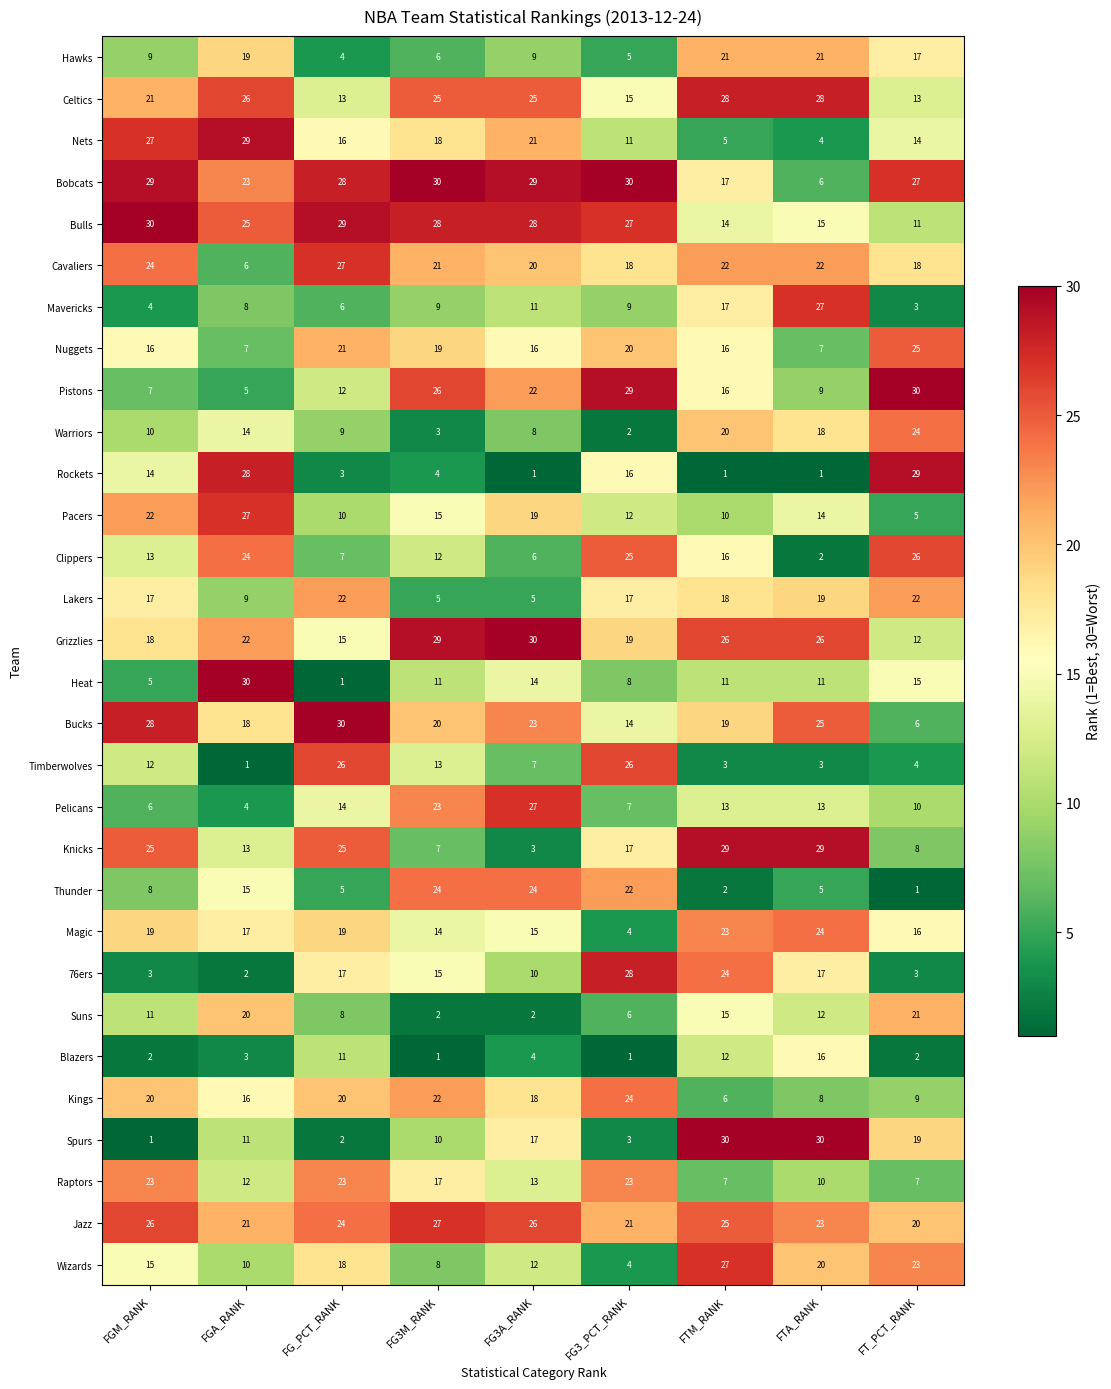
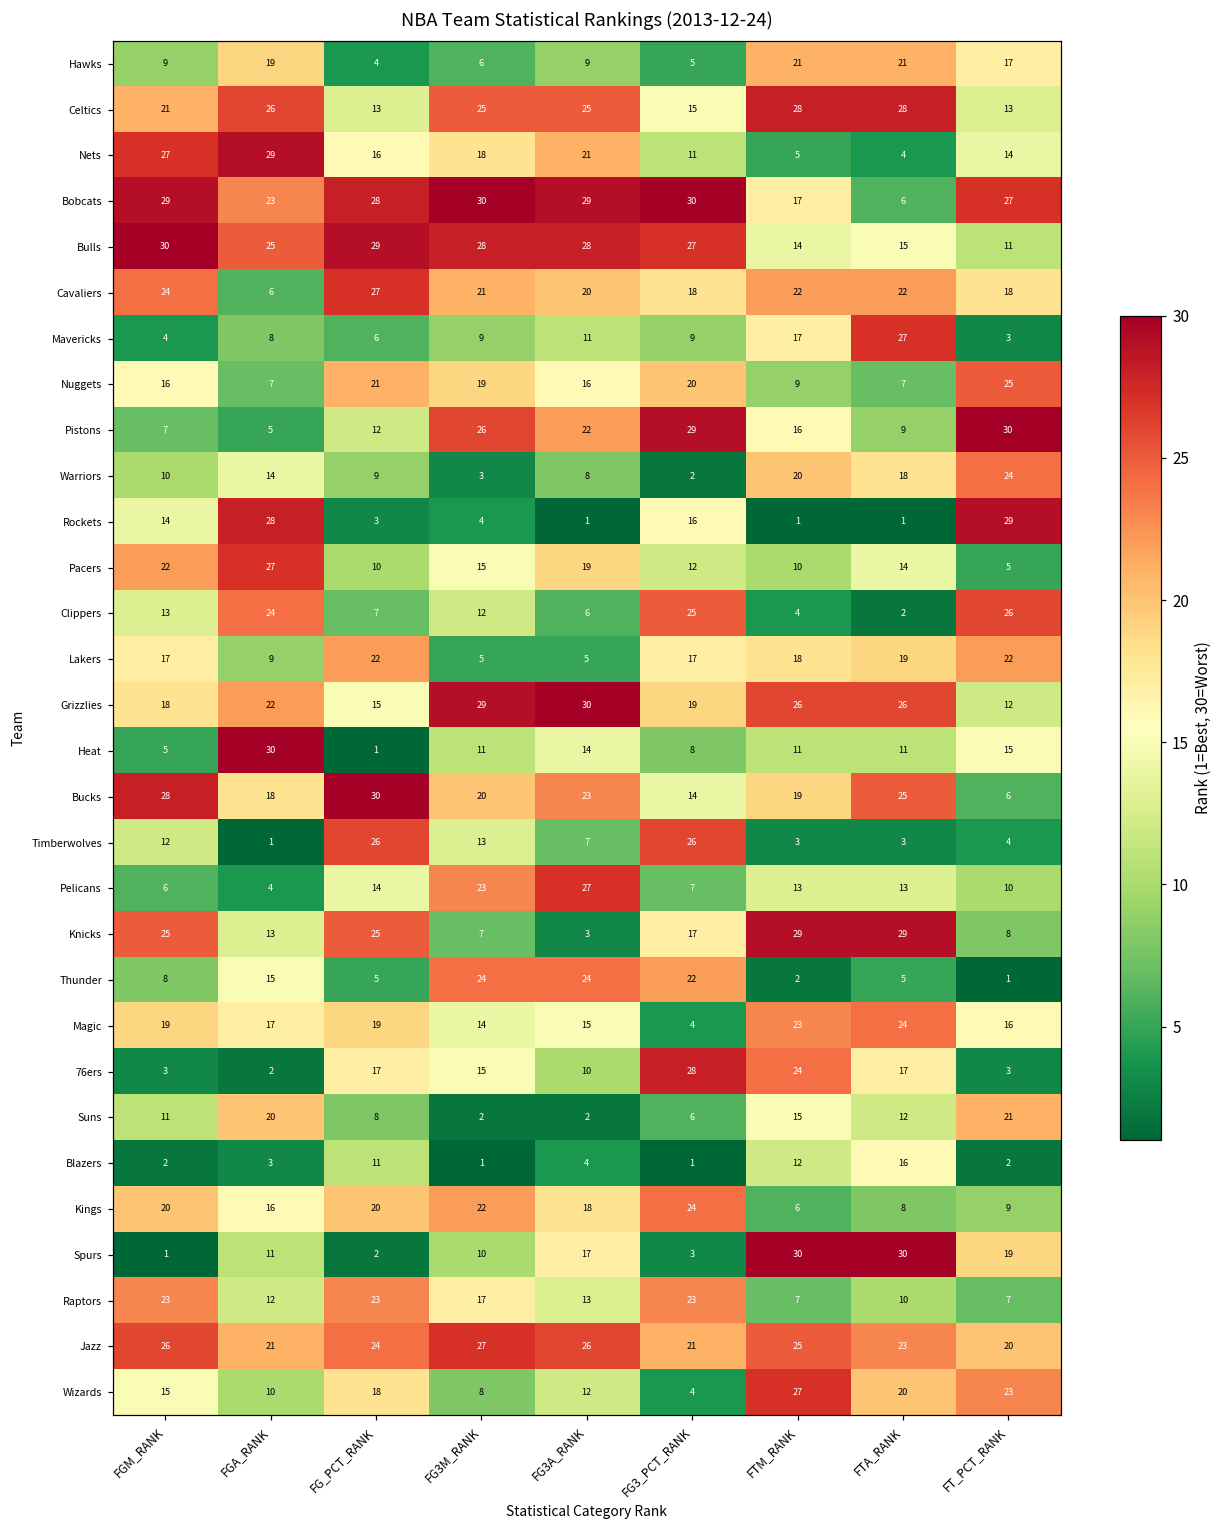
Nuggets, FTM_RANK: 16 -> 9
Clippers, FTM_RANK: 16 -> 4
